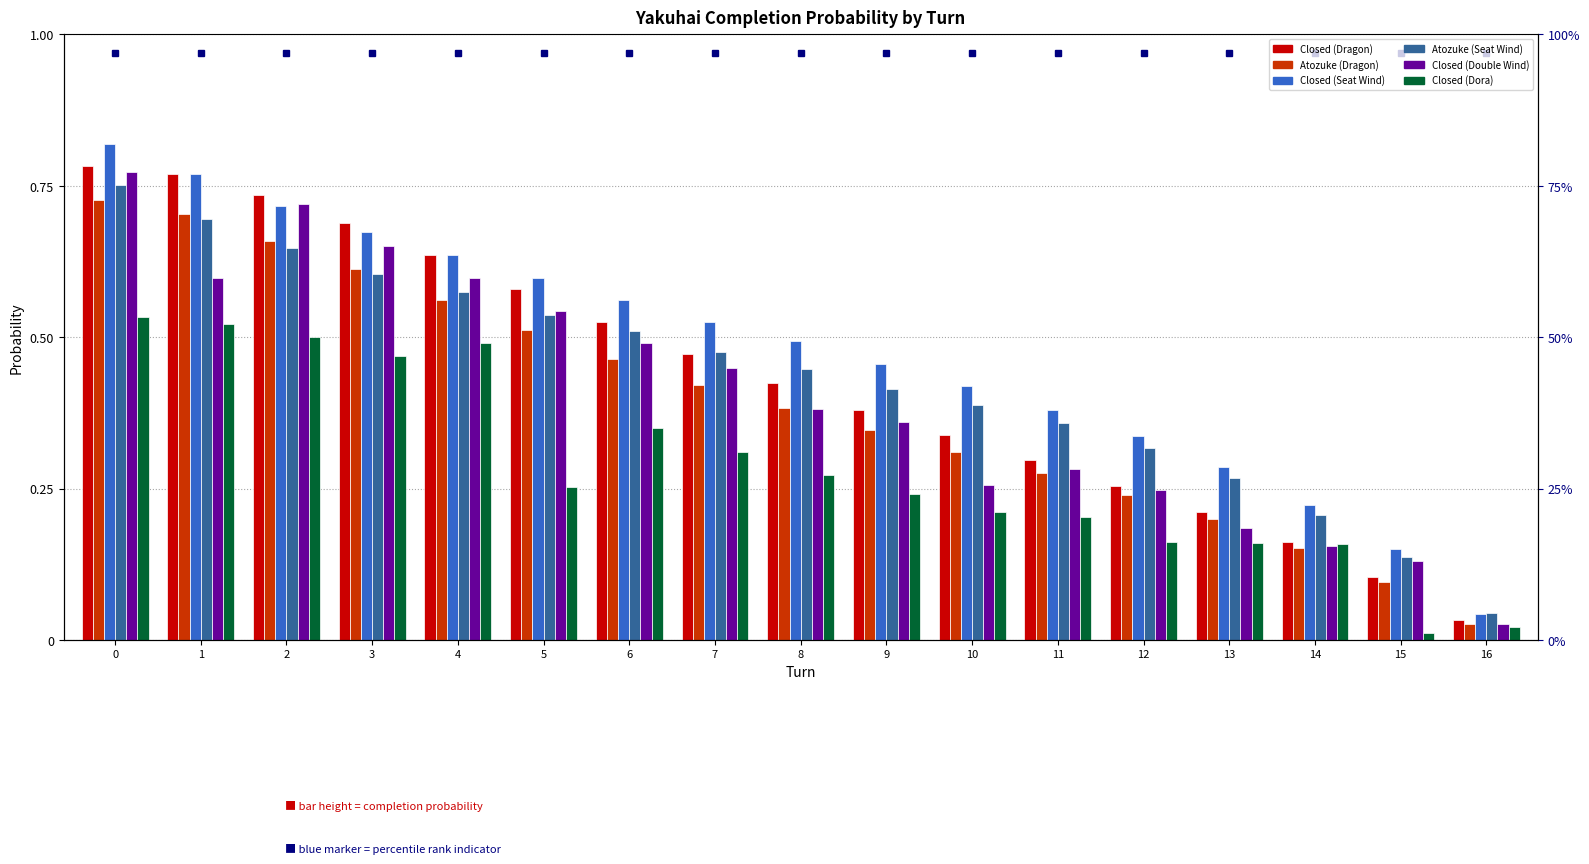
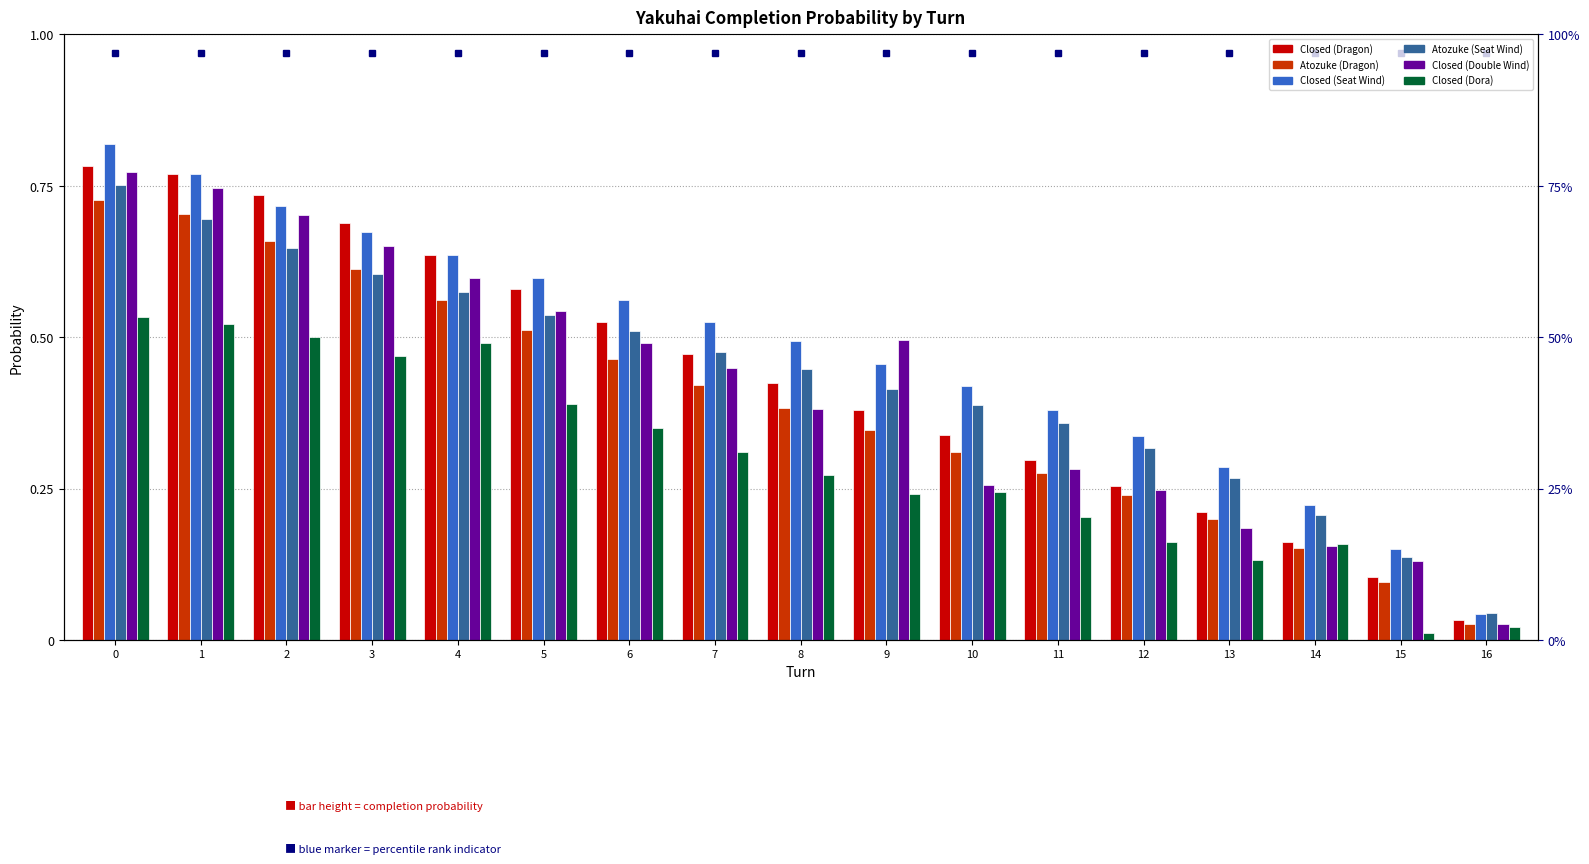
Closed (Double Wind), 1: 0.60 -> 0.75
Closed (Double Wind), 2: 0.72 -> 0.70
Closed (Dora), 5: 0.25 -> 0.39
Closed (Double Wind), 9: 0.36 -> 0.49
Closed (Dora), 10: 0.21 -> 0.25
Closed (Dora), 13: 0.16 -> 0.13
